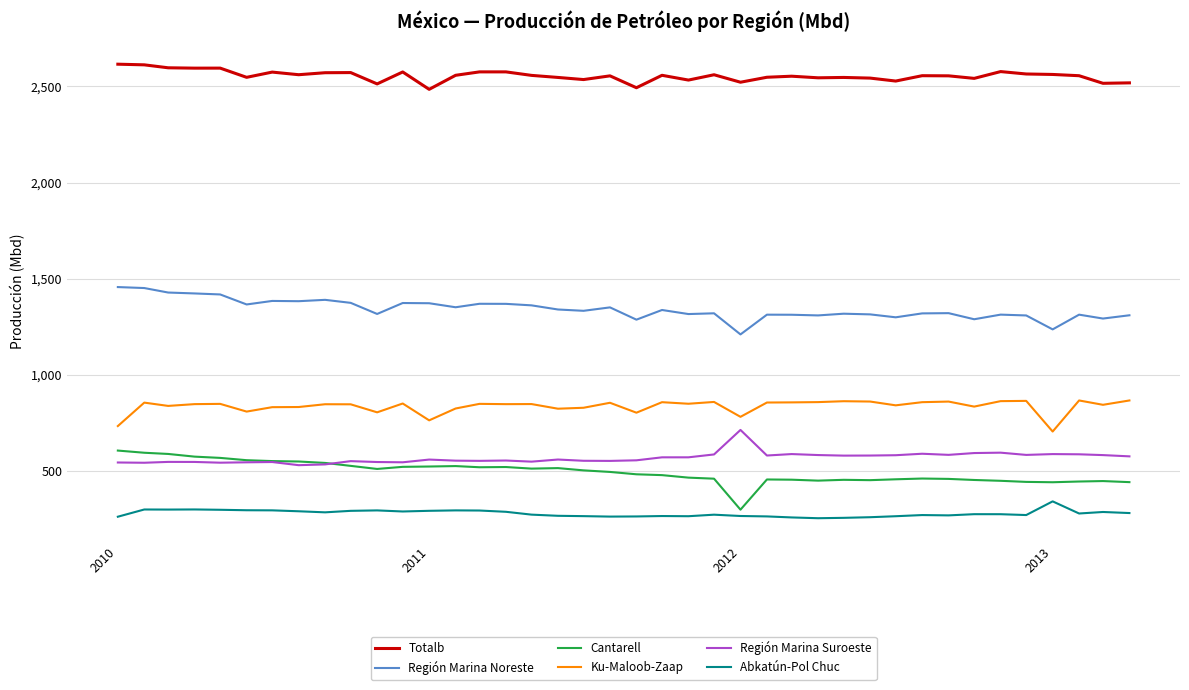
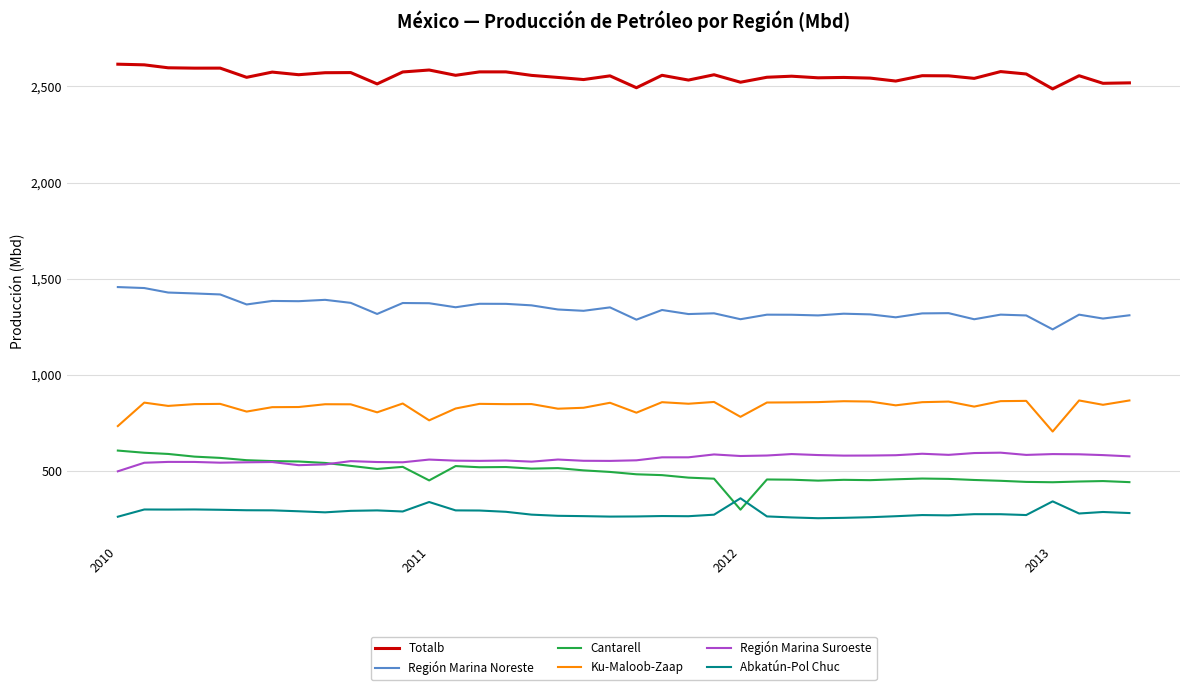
Región Marina Suroeste, 2010: 540 -> 500
Totalb, 2011: 2,480 -> 2,580
Cantarell, 2011: 520 -> 450
Abkatún-Pol Chuc, 2011: 290 -> 340
Región Marina Noreste, 2012: 1,210 -> 1,290
Región Marina Suroeste, 2012: 710 -> 580
Abkatún-Pol Chuc, 2012: 270 -> 360
Totalb, 2013: 2,560 -> 2,490
